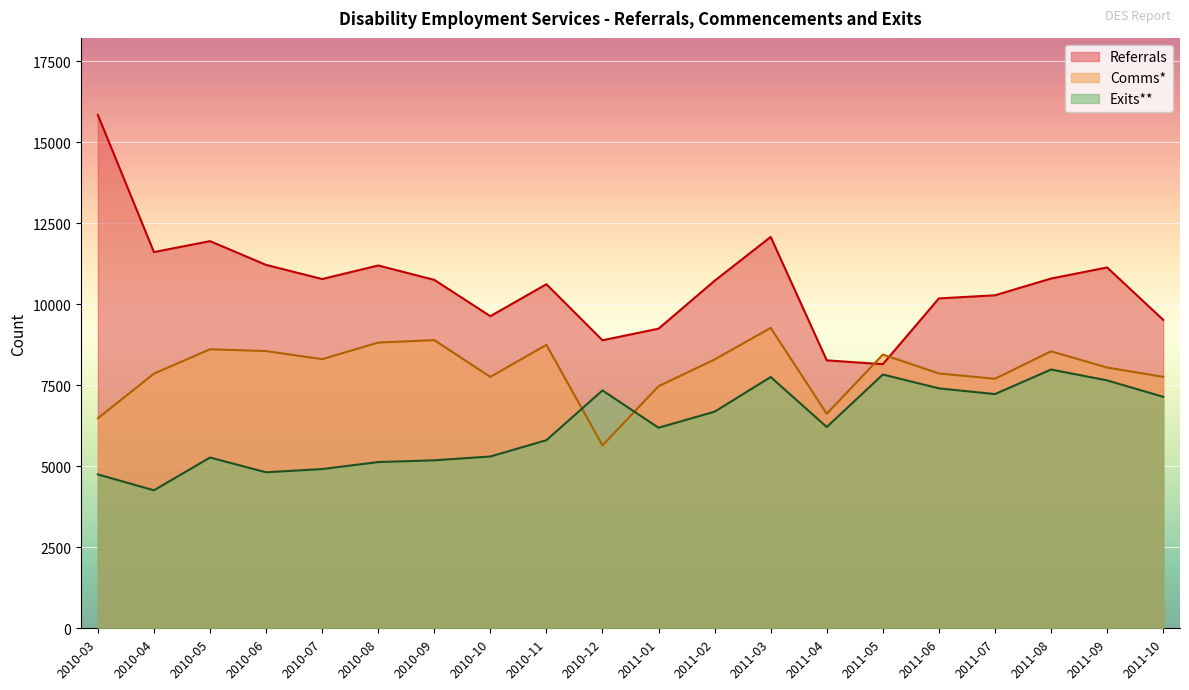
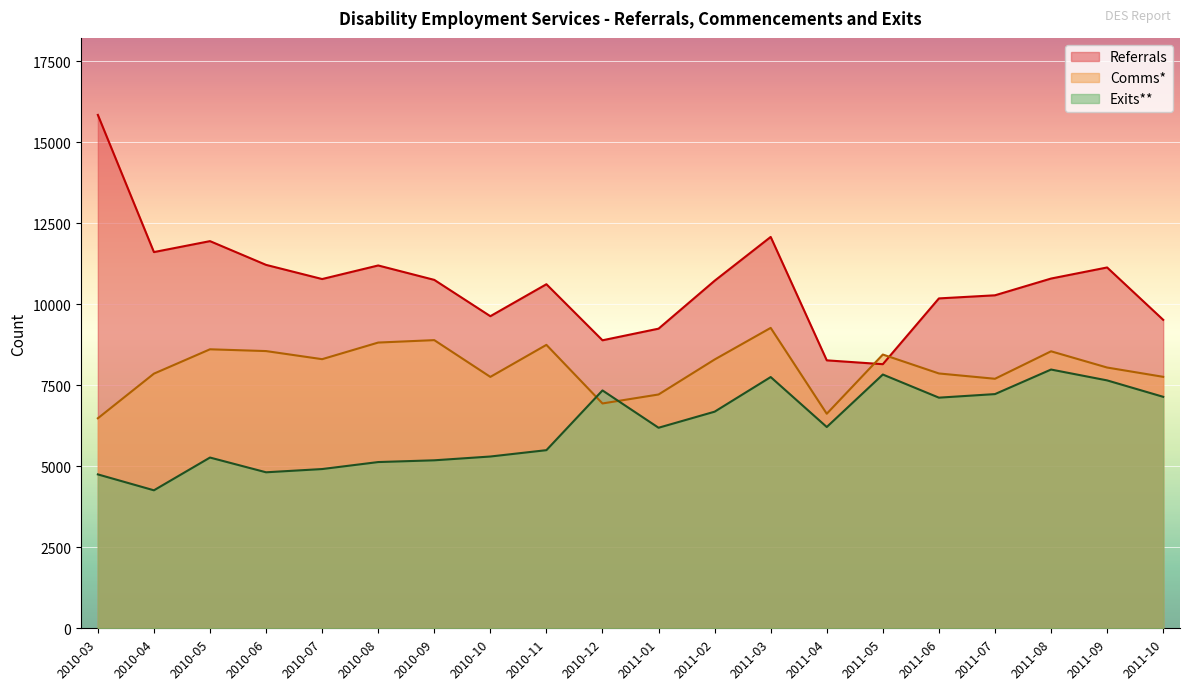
Exits**, 2010-11: 5800 -> 5500
Comms*, 2010-12: 5600 -> 6900
Comms*, 2011-01: 7500 -> 7200
Exits**, 2011-06: 7400 -> 7100
